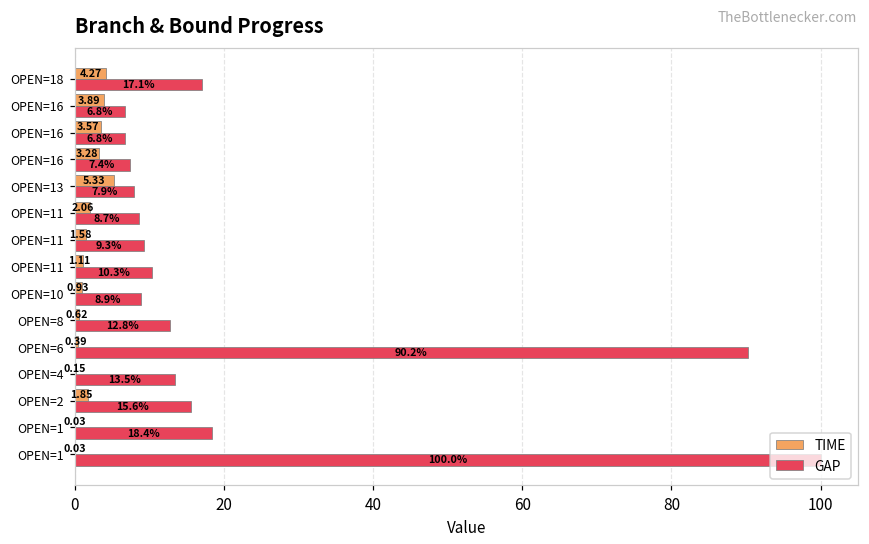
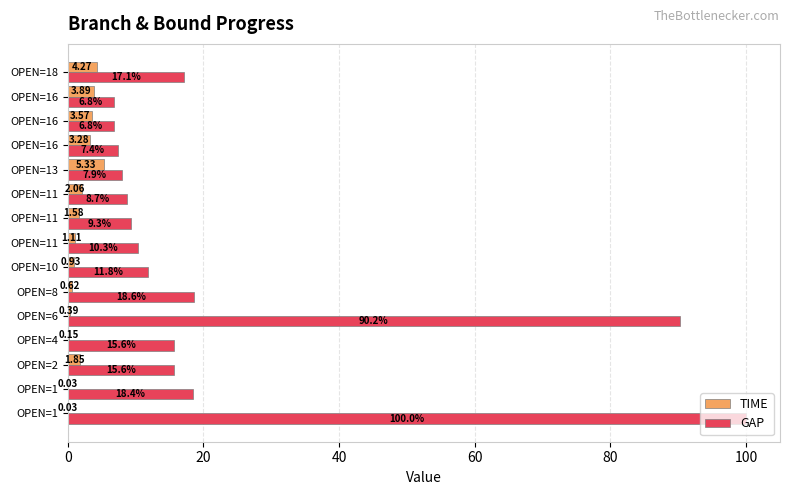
GAP, OPEN=10: 8.9% -> 11.8%
GAP, OPEN=8: 12.8% -> 18.6%
GAP, OPEN=4: 13.5% -> 15.6%
